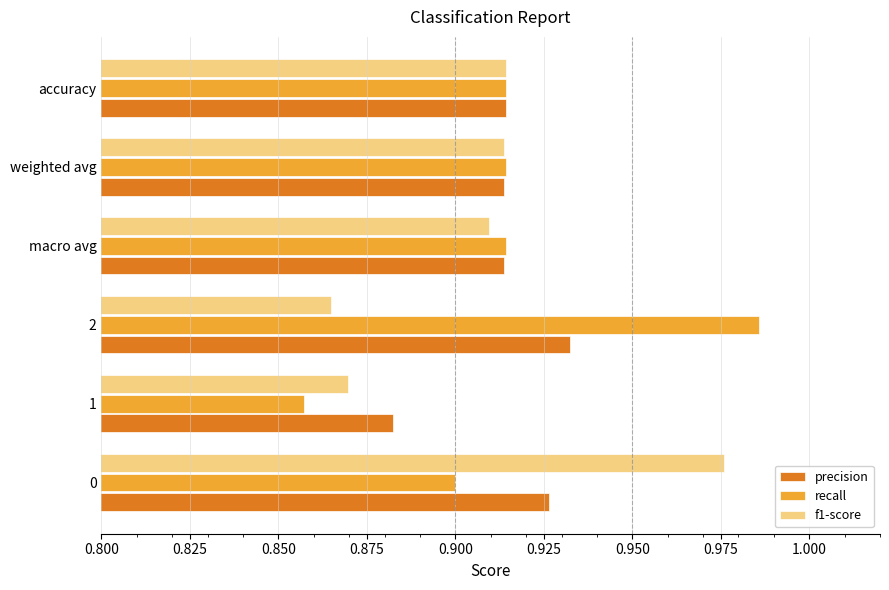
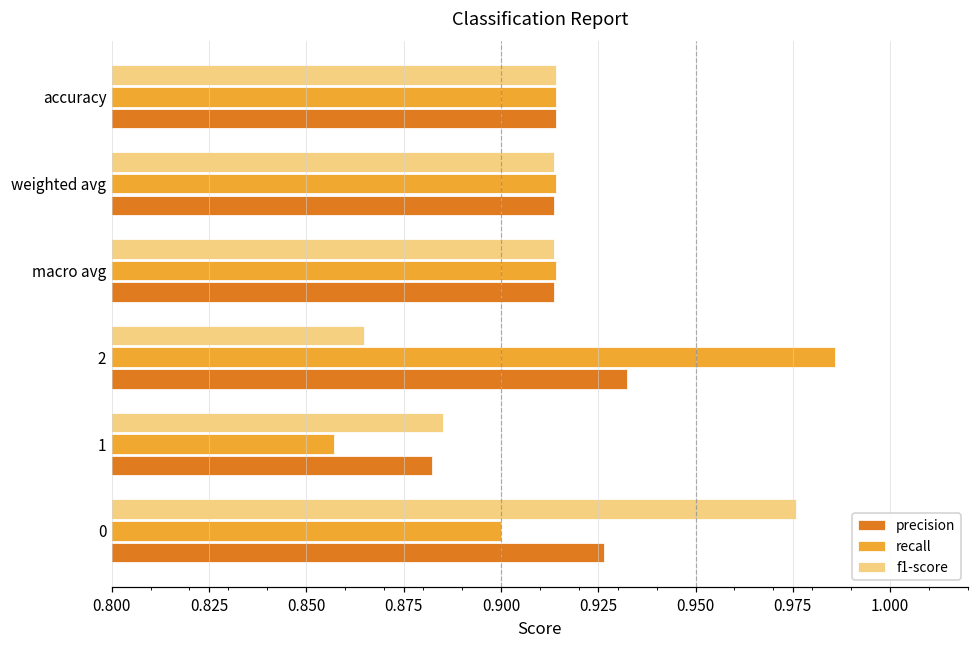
f1-score, macro avg: 0.909 -> 0.914
f1-score, 1: 0.870 -> 0.885
